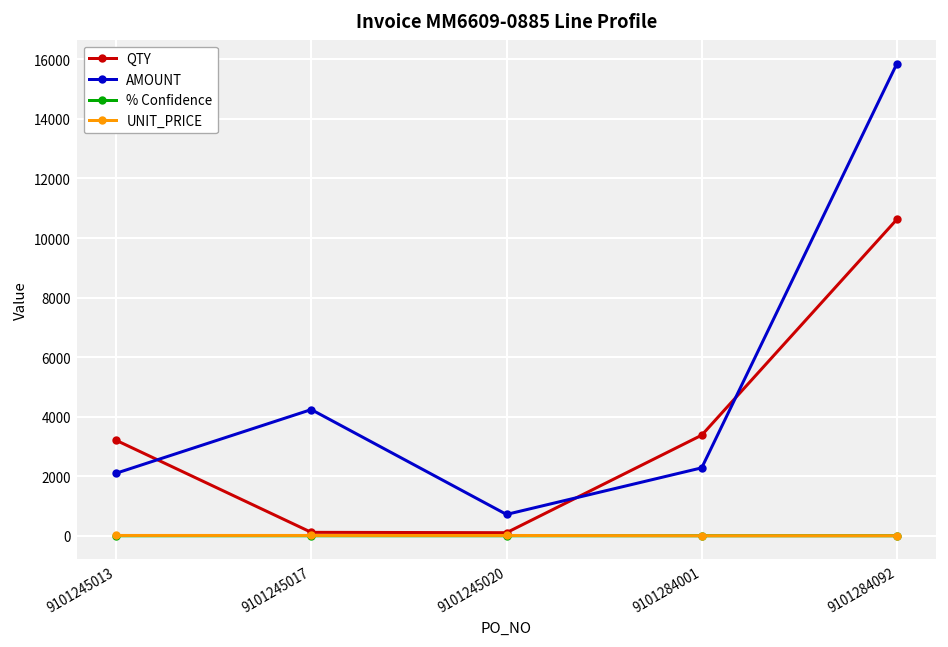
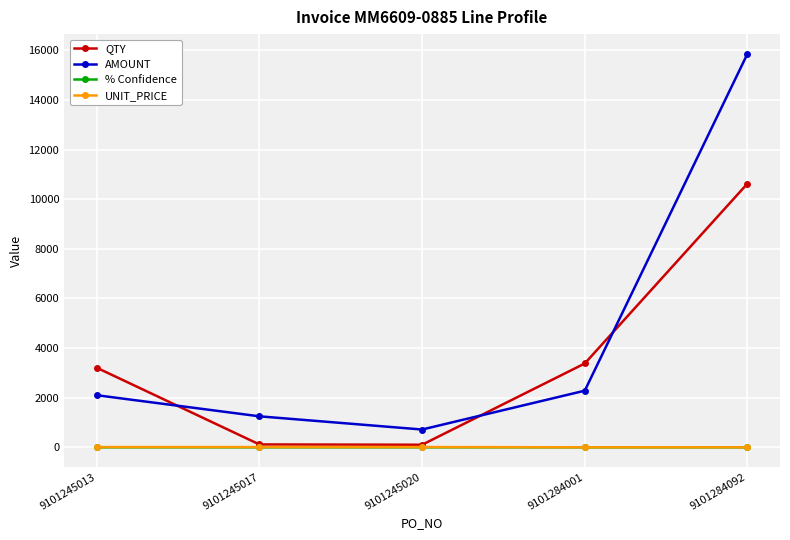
AMOUNT, 9101245017: 4200 -> 1200
